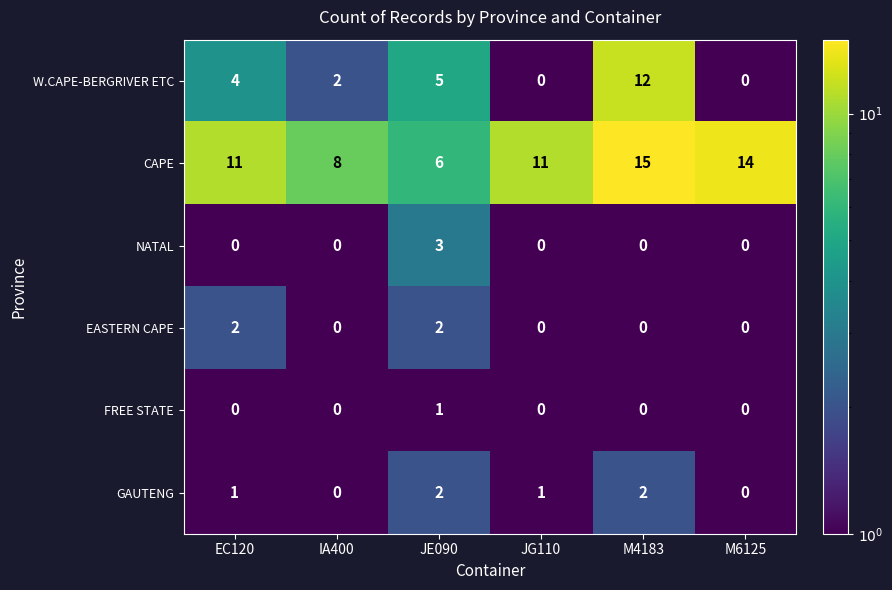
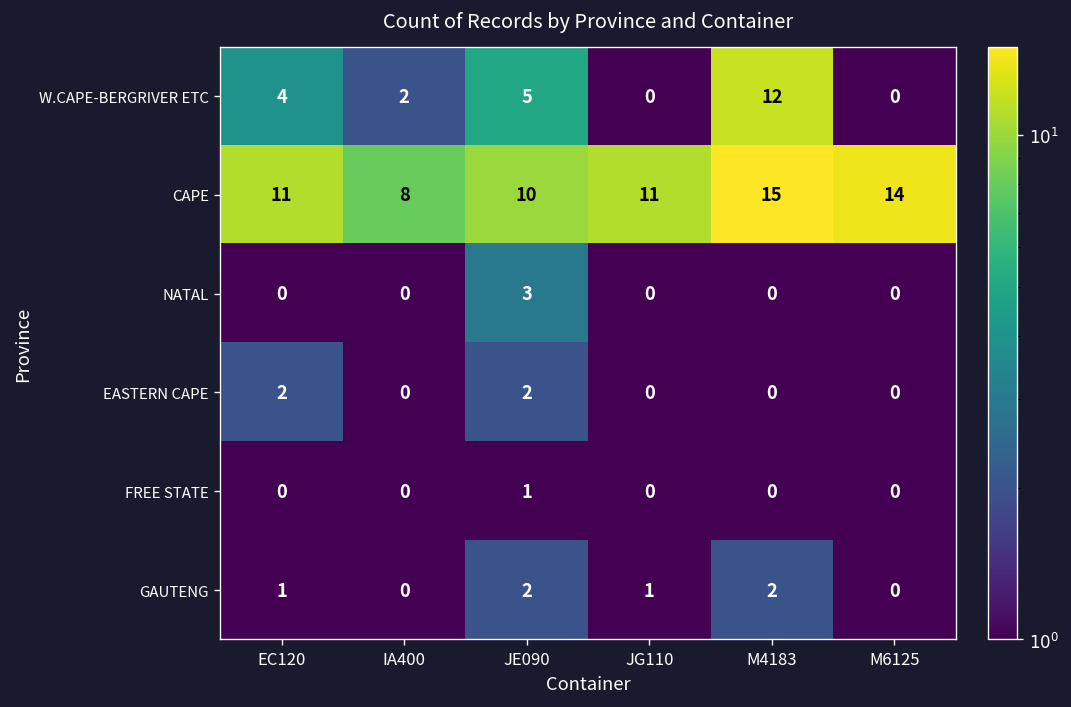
CAPE, JE090: 6 -> 10
